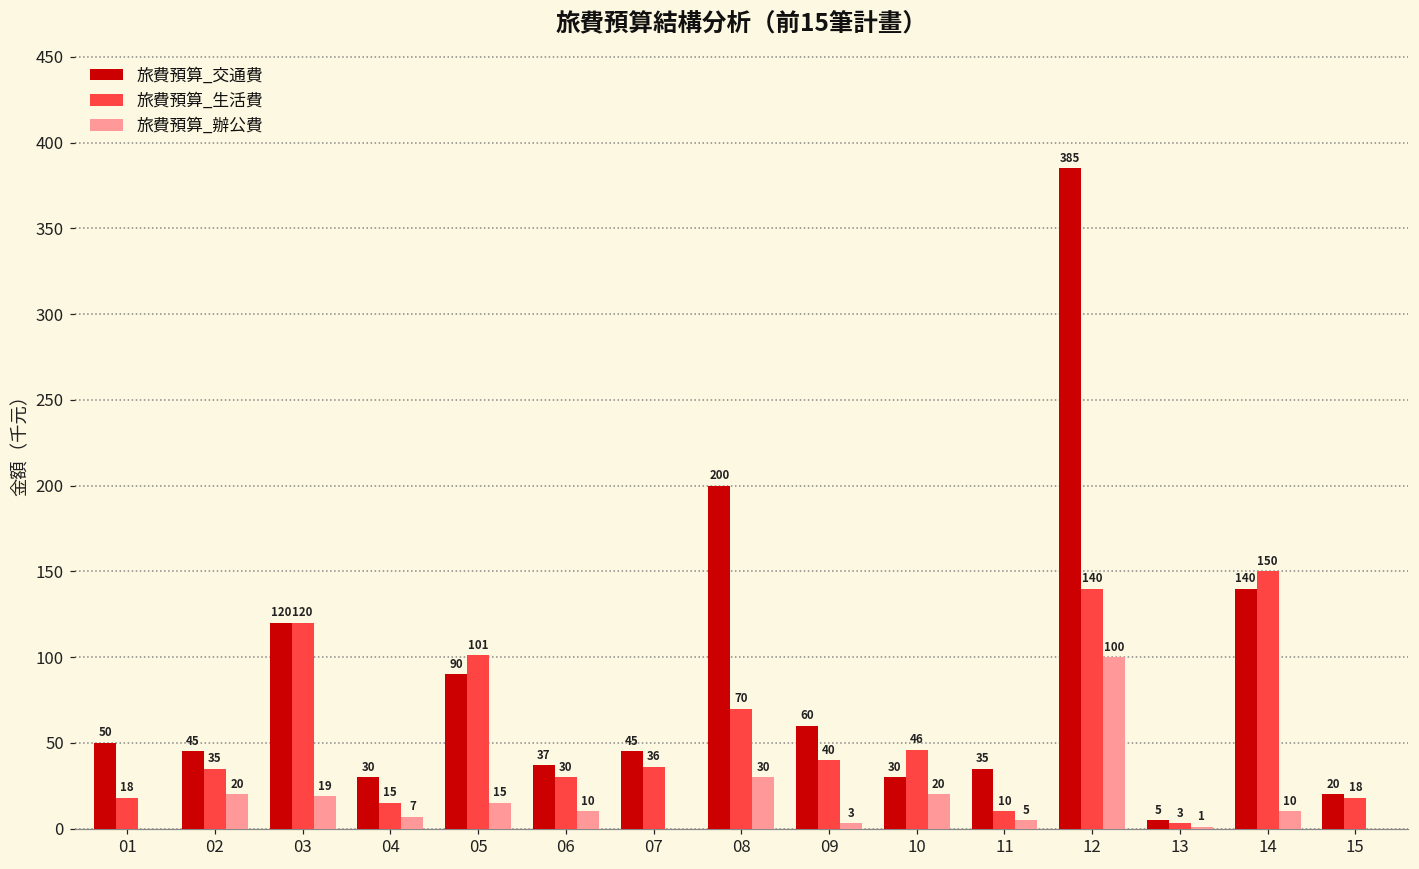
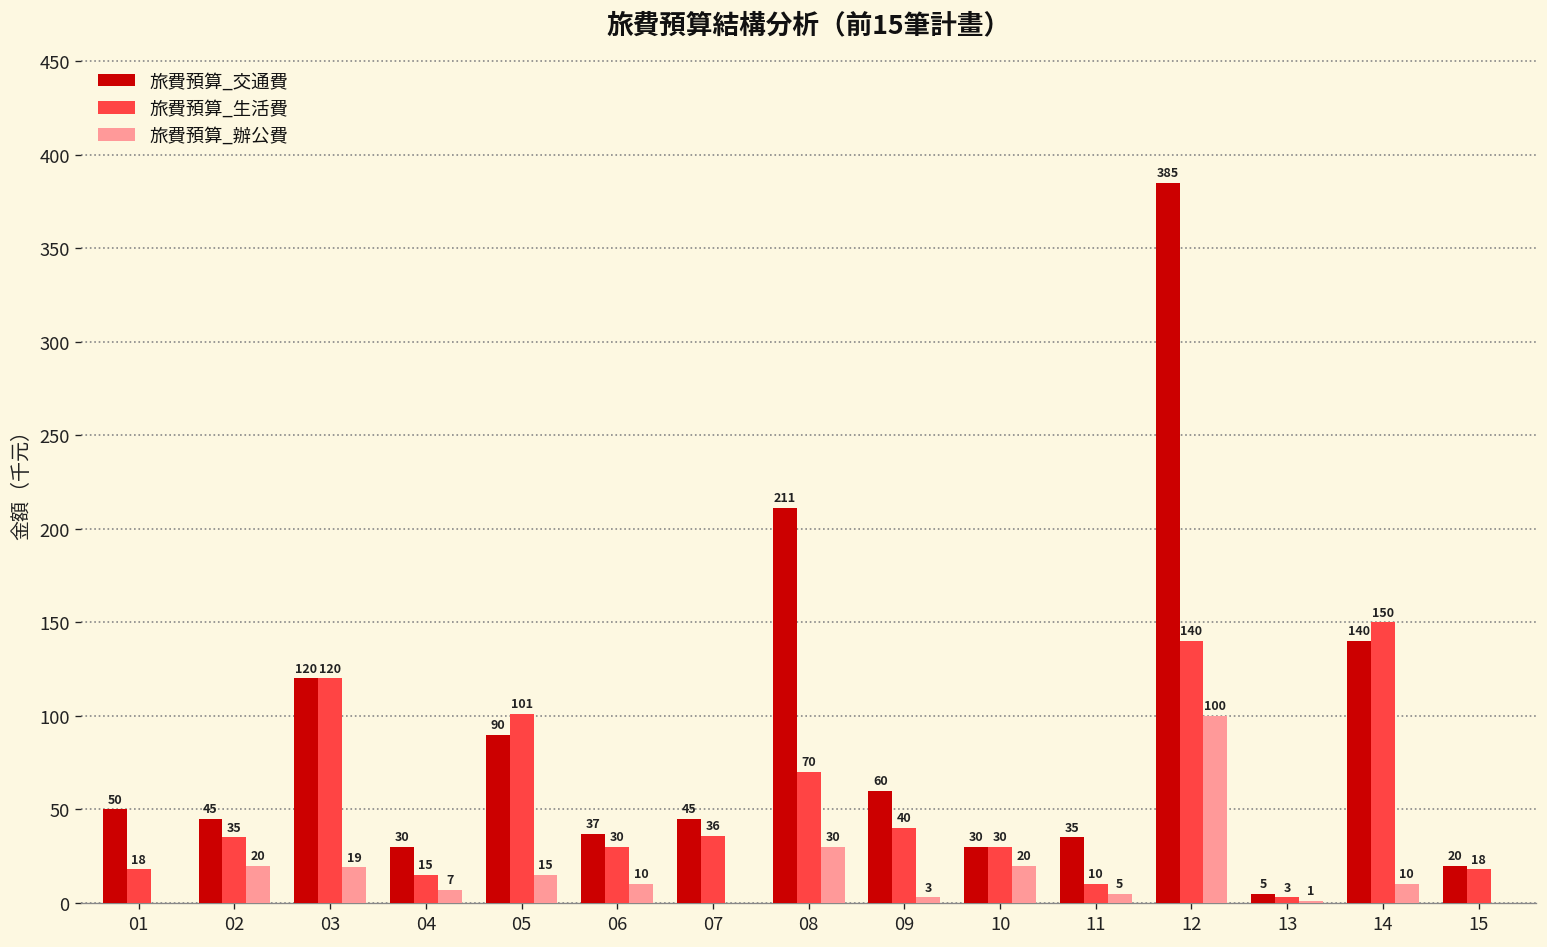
旅費預算_交通費, 08: 200 -> 211
旅費預算_生活費, 10: 46 -> 30
